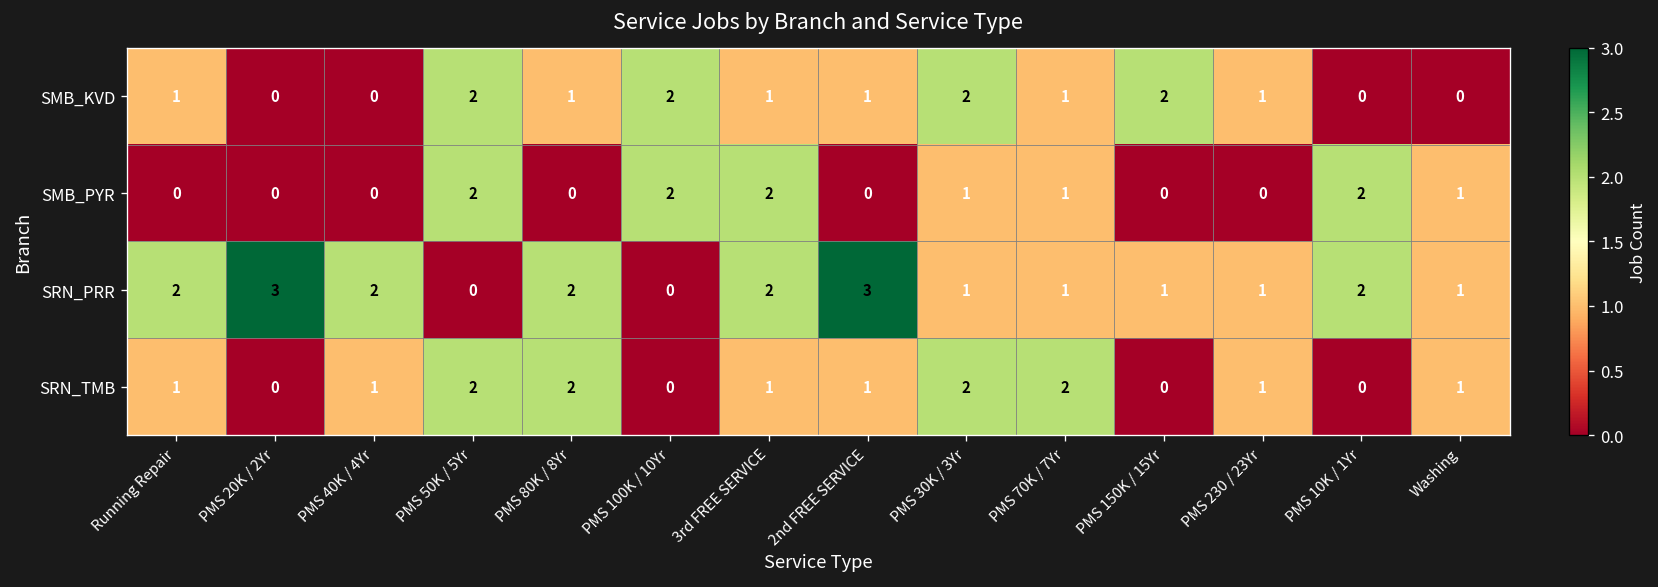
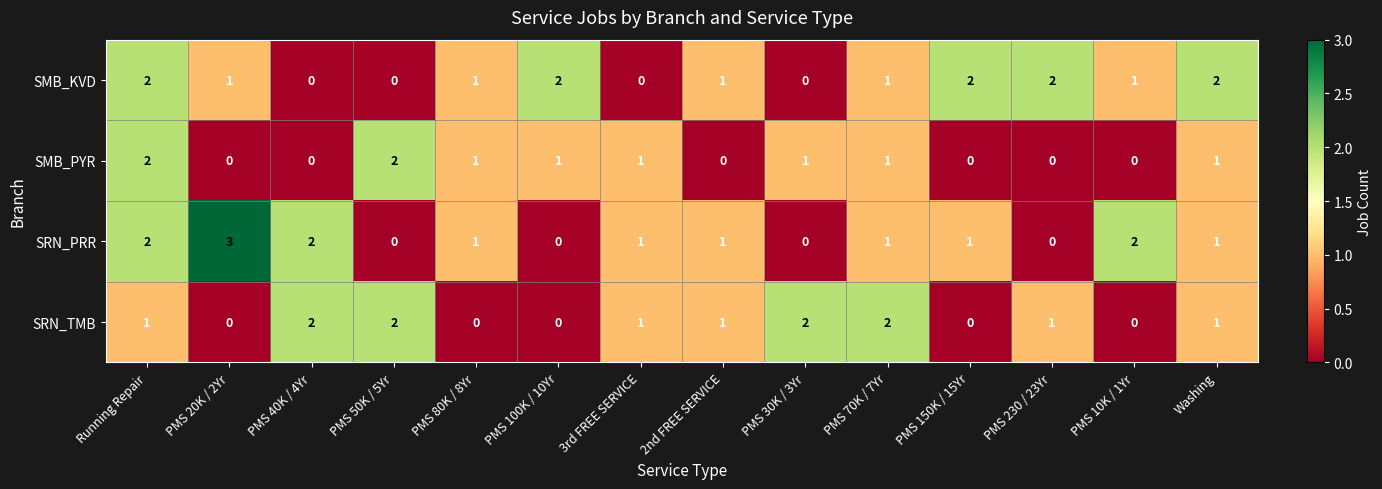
SMB_KVD, Running Repair: 1 -> 2
SMB_KVD, PMS 20K / 2Yr: 0 -> 1
SMB_KVD, PMS 50K / 5Yr: 2 -> 0
SMB_KVD, 3rd FREE SERVICE: 1 -> 0
SMB_KVD, PMS 30K / 3Yr: 2 -> 0
SMB_KVD, PMS 230 / 23Yr: 1 -> 2
SMB_KVD, PMS 10K / 1Yr: 0 -> 1
SMB_KVD, Washing: 0 -> 2
SMB_PYR, Running Repair: 0 -> 2
SMB_PYR, PMS 80K / 8Yr: 0 -> 1
SMB_PYR, PMS 100K / 10Yr: 2 -> 1
SMB_PYR, 3rd FREE SERVICE: 2 -> 1
SMB_PYR, PMS 10K / 1Yr: 2 -> 0
SRN_PRR, PMS 80K / 8Yr: 2 -> 1
SRN_PRR, 3rd FREE SERVICE: 2 -> 1
SRN_PRR, 2nd FREE SERVICE: 3 -> 1
SRN_PRR, PMS 30K / 3Yr: 1 -> 0
SRN_PRR, PMS 230 / 23Yr: 1 -> 0
SRN_TMB, PMS 40K / 4Yr: 1 -> 2
SRN_TMB, PMS 80K / 8Yr: 2 -> 0
